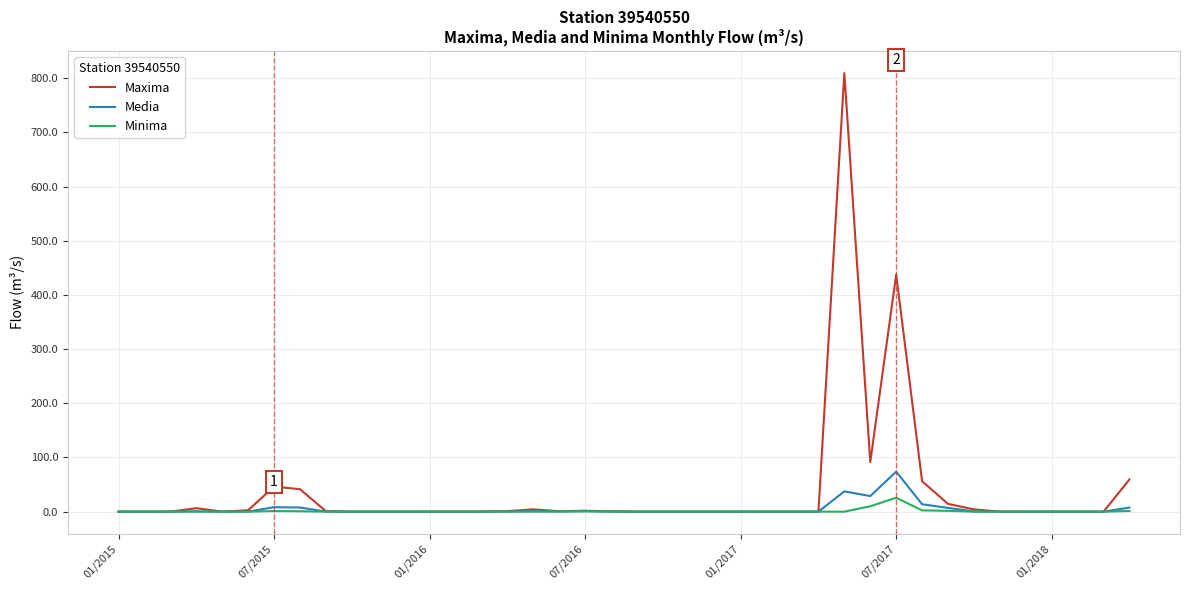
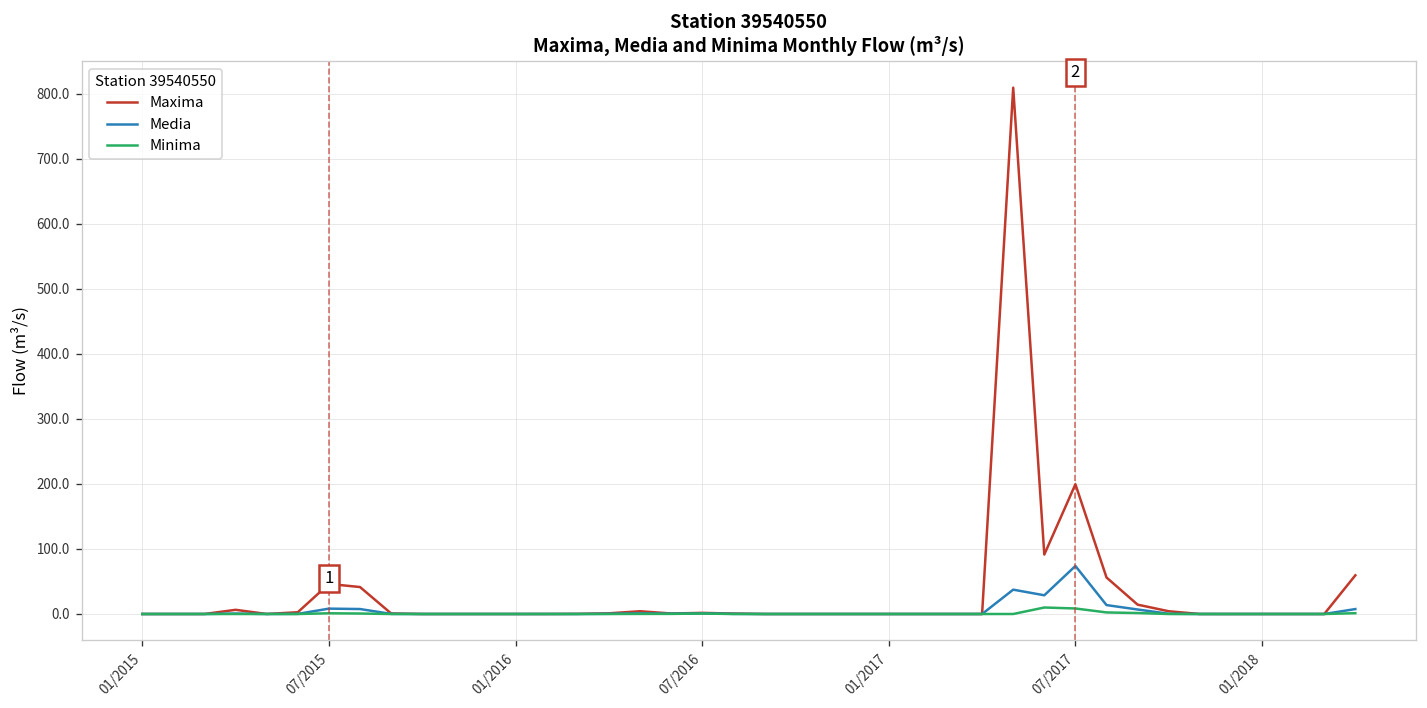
Maxima, 07/2017: 440 -> 200
Minima, 07/2017: 30 -> 10
